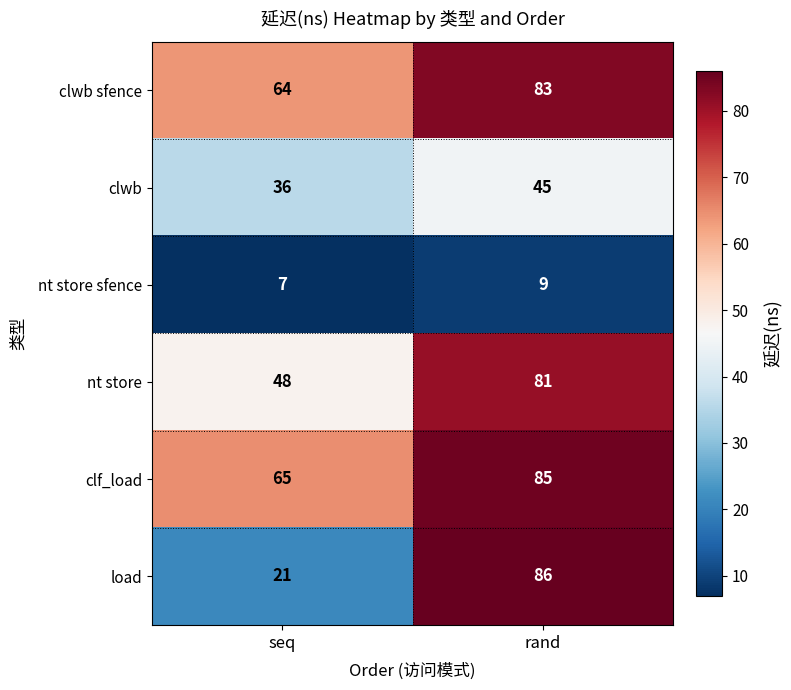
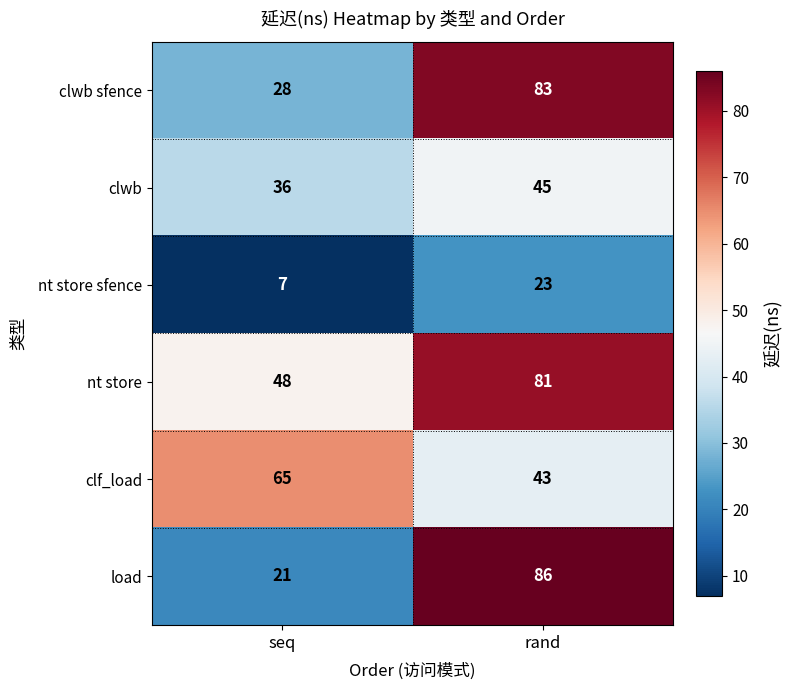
clwb sfence, seq: 64 -> 28
nt store sfence, rand: 9 -> 23
clf_load, rand: 85 -> 43
